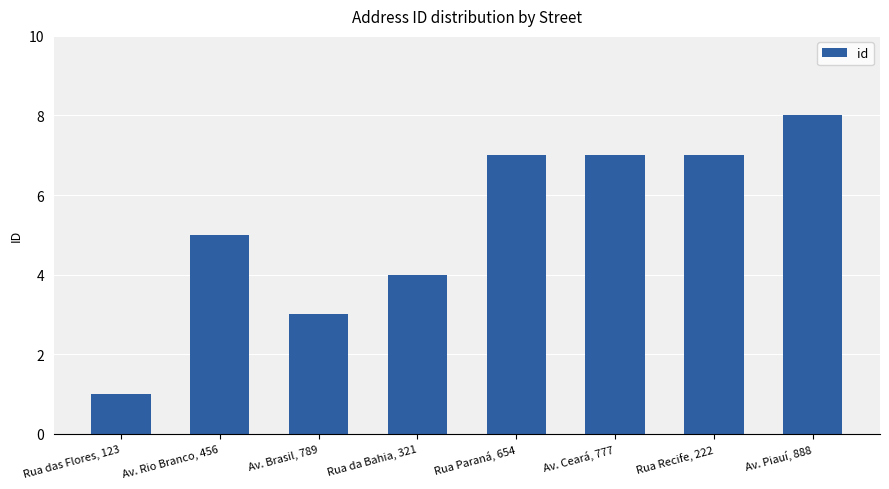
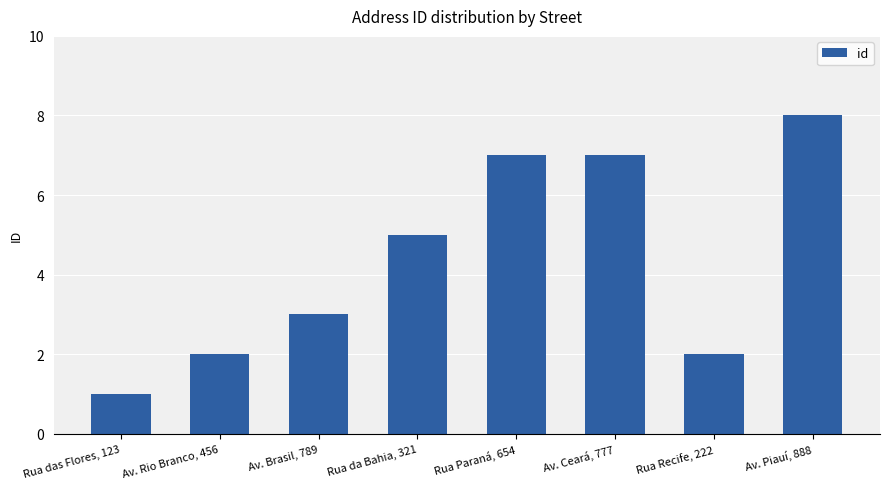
Av. Rio Branco, 456: 5 -> 2
Rua da Bahia, 321: 4 -> 5
Rua Recife, 222: 7 -> 2
